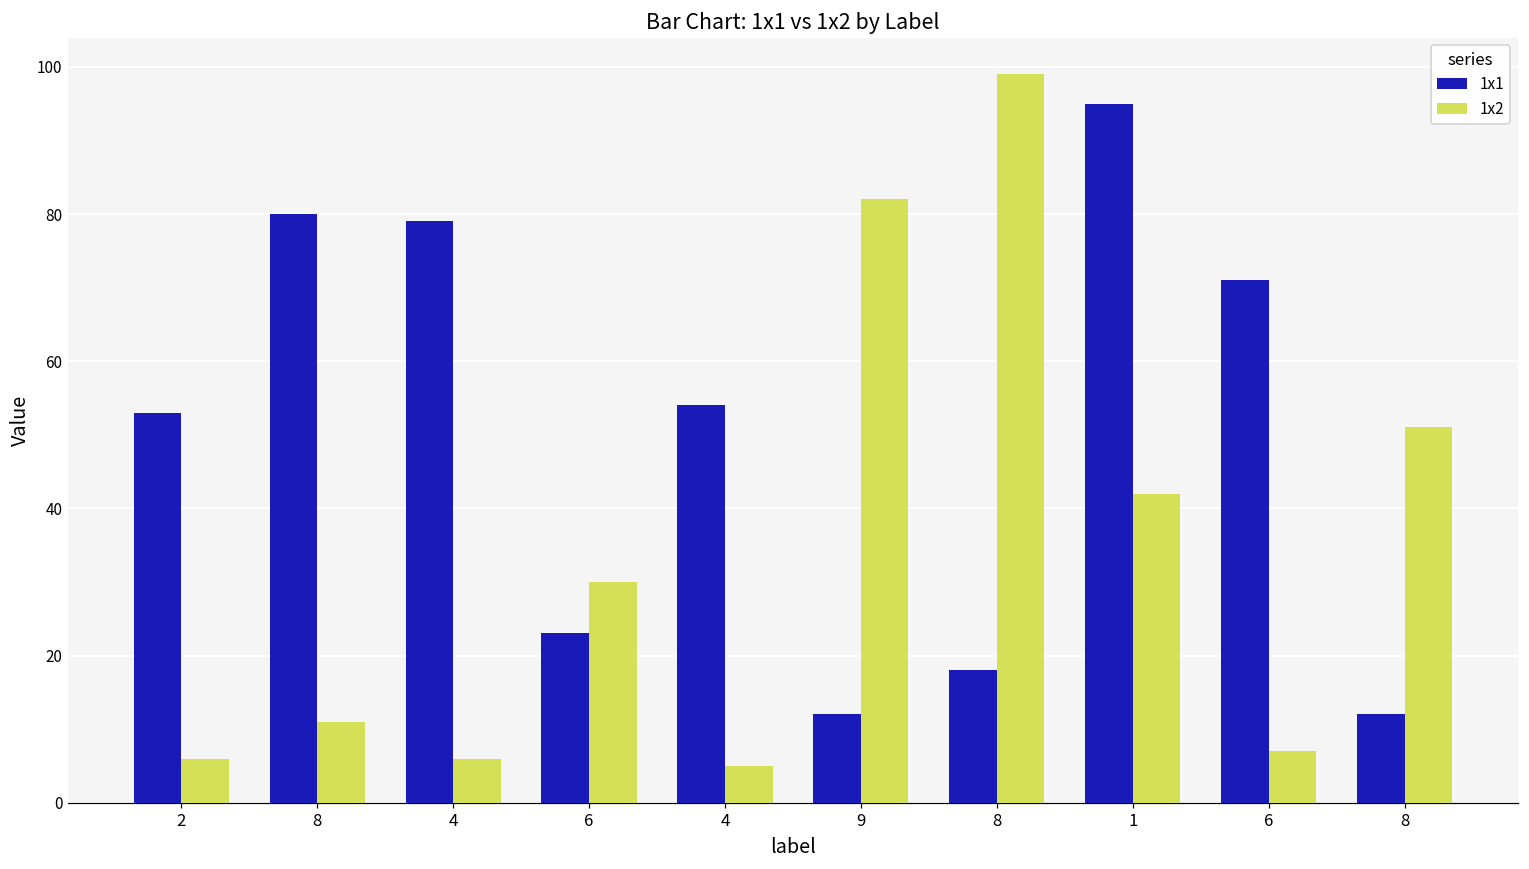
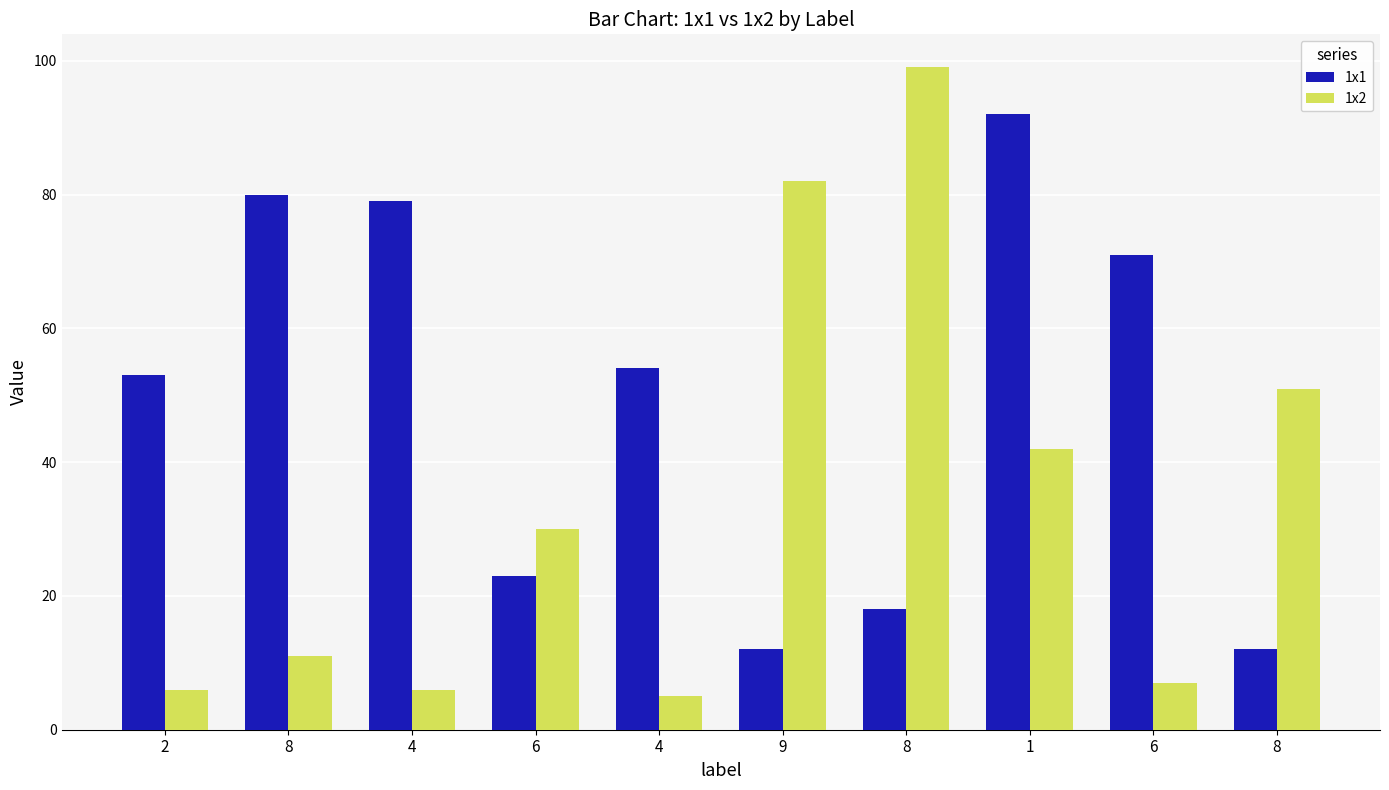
1x1, 1: 95 -> 92
